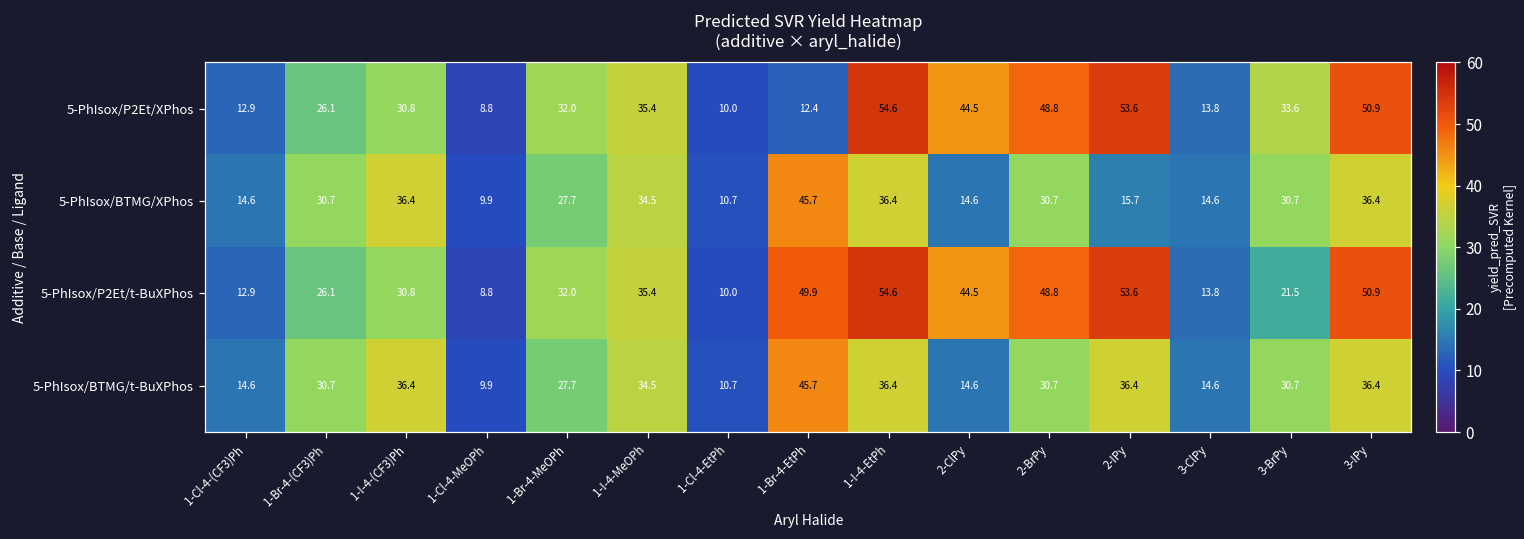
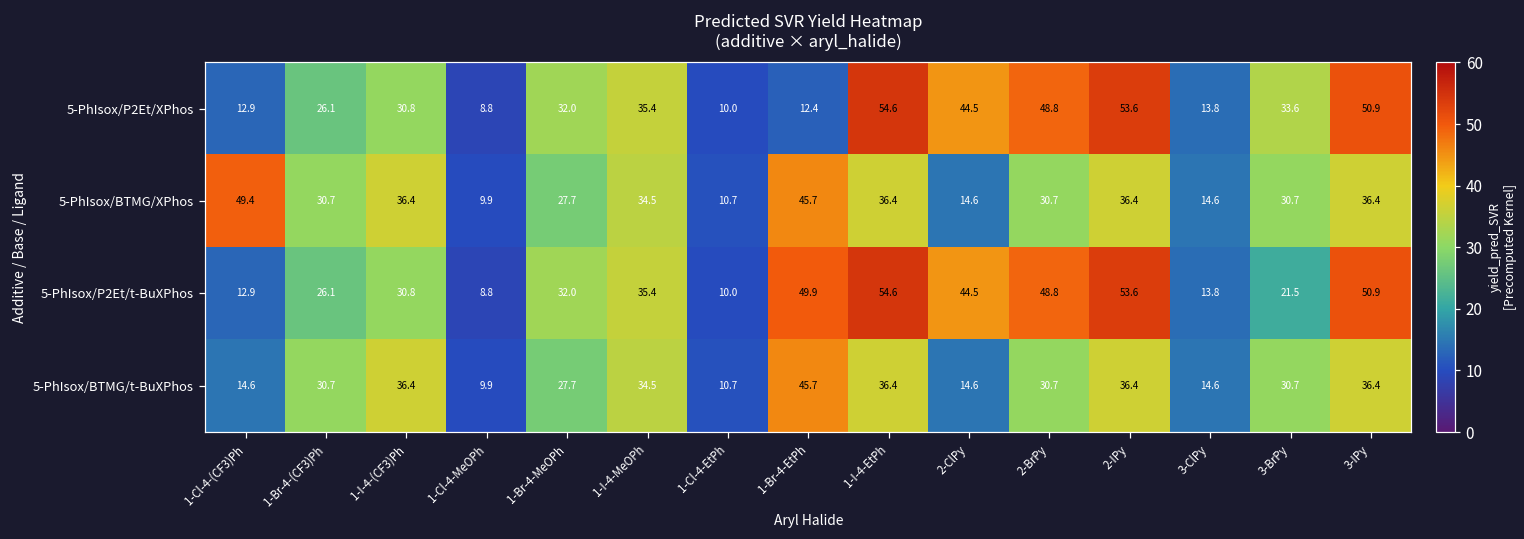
5-PhIsox/BTMG/XPhos, 1-Cl-4-(CF3)Ph: 14.6 -> 49.4
5-PhIsox/BTMG/XPhos, 2-IPy: 15.7 -> 36.4
